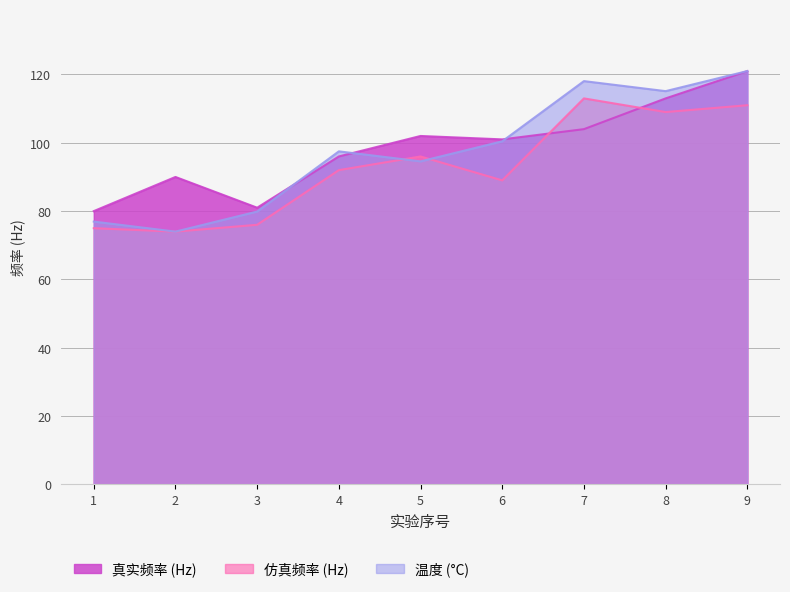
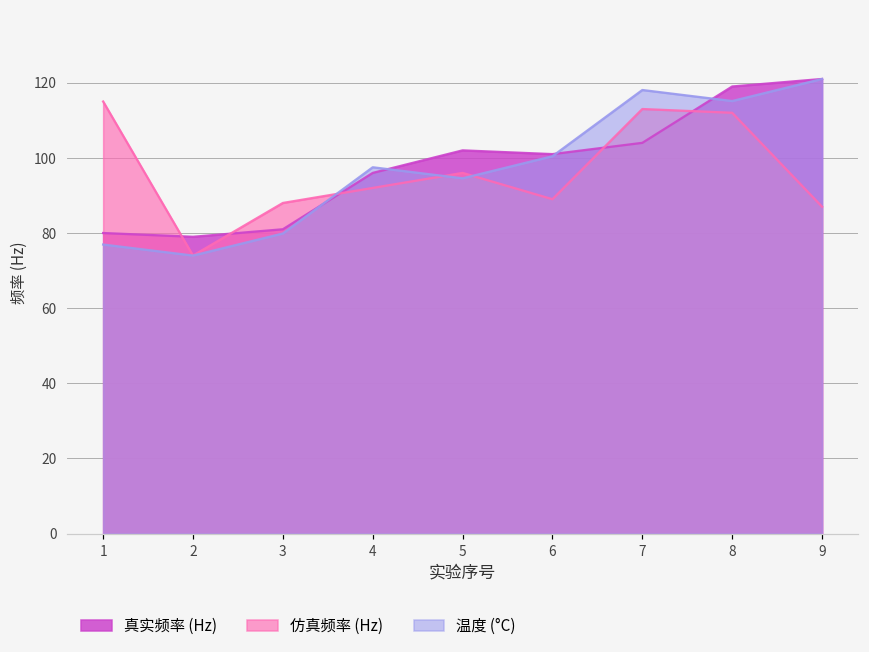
仿真频率 (Hz), 1: 75 -> 115
真实频率 (Hz), 2: 90 -> 79
仿真频率 (Hz), 3: 76 -> 88
真实频率 (Hz), 8: 113 -> 119
仿真频率 (Hz), 8: 109 -> 112
仿真频率 (Hz), 9: 111 -> 87
